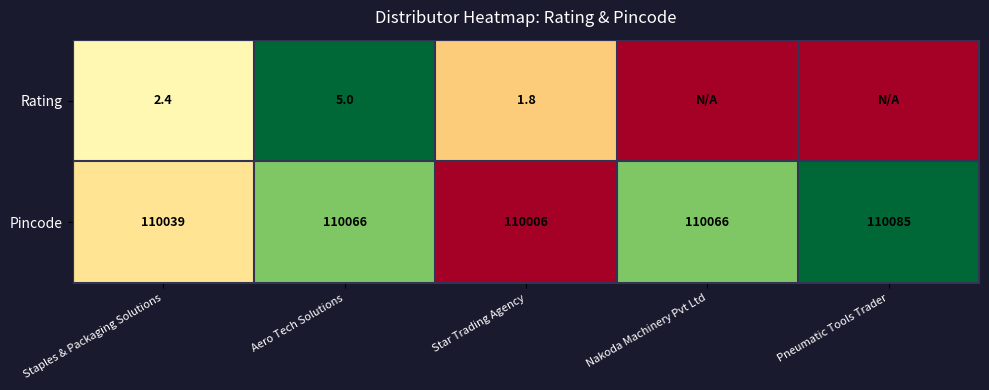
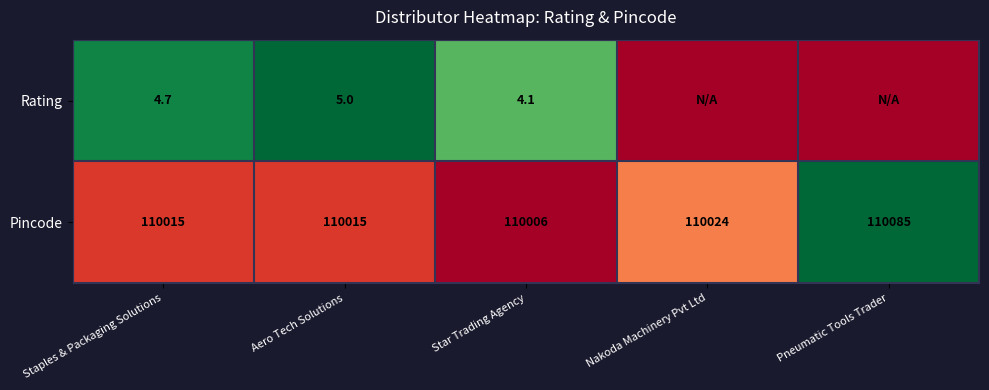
Rating, Staples & Packaging Solutions: 2.4 -> 4.7
Rating, Star Trading Agency: 1.8 -> 4.1
Pincode, Staples & Packaging Solutions: 110039 -> 110015
Pincode, Aero Tech Solutions: 110066 -> 110015
Pincode, Nakoda Machinery Pvt Ltd: 110066 -> 110024
